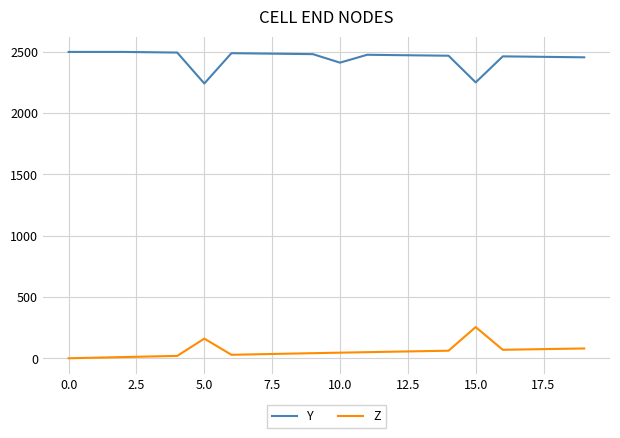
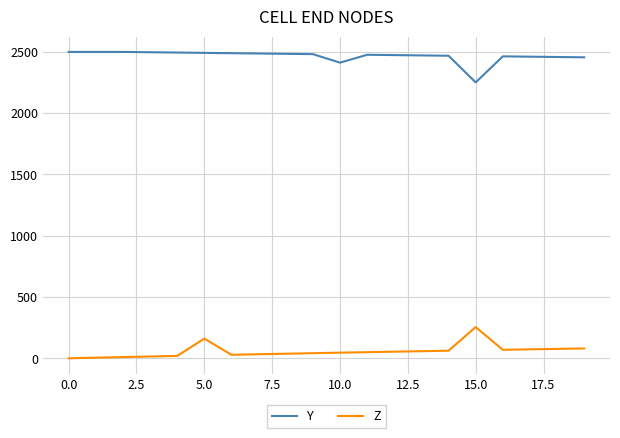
Y, 5.0: 2240 -> 2490
